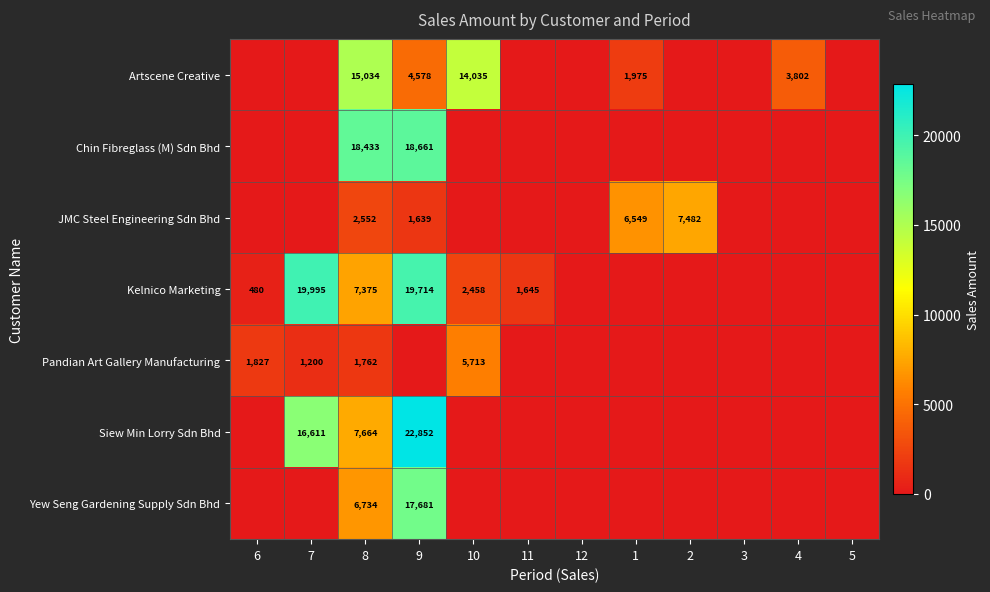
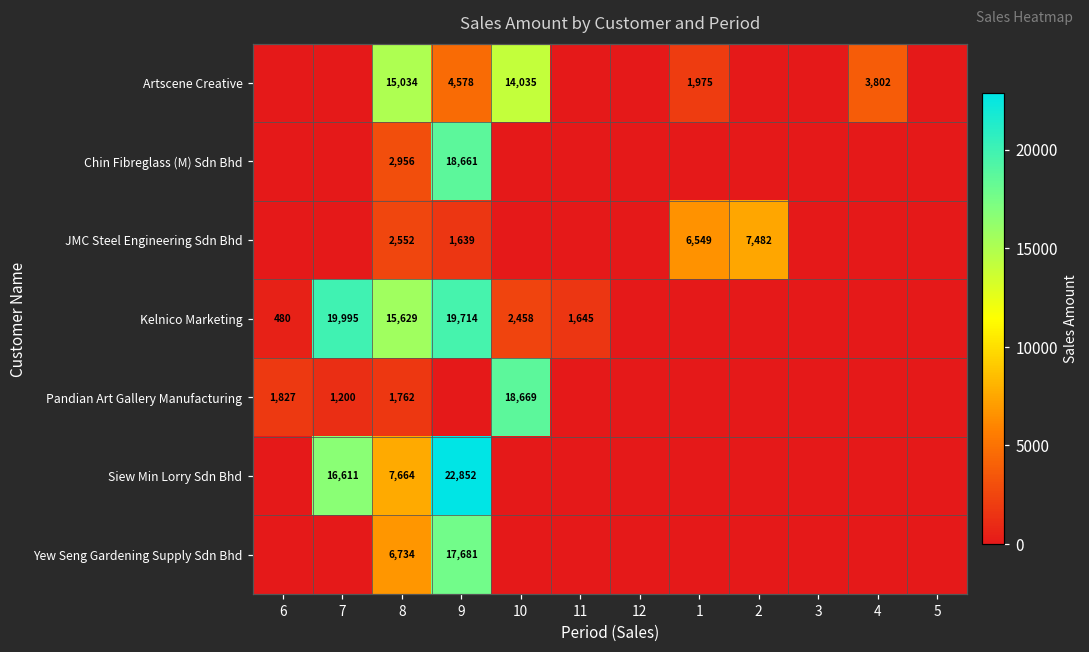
Chin Fibreglass (M) Sdn Bhd, 8: 18,433 -> 2,956
Kelnico Marketing, 8: 7,375 -> 15,629
Pandian Art Gallery Manufacturing, 10: 5,713 -> 18,669
